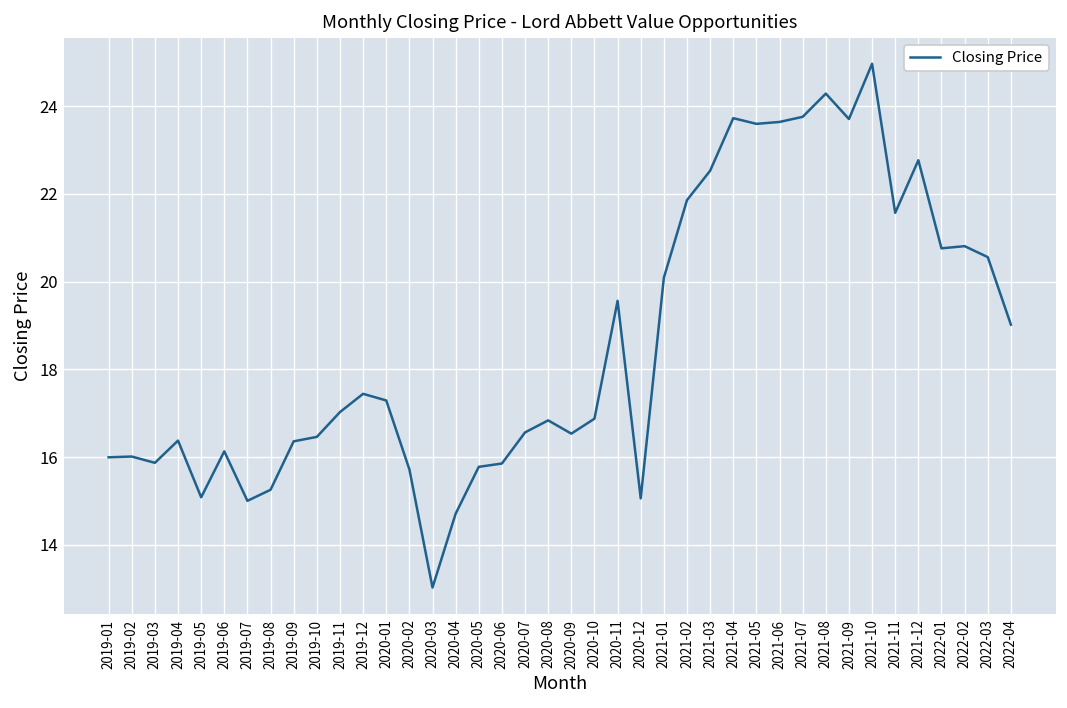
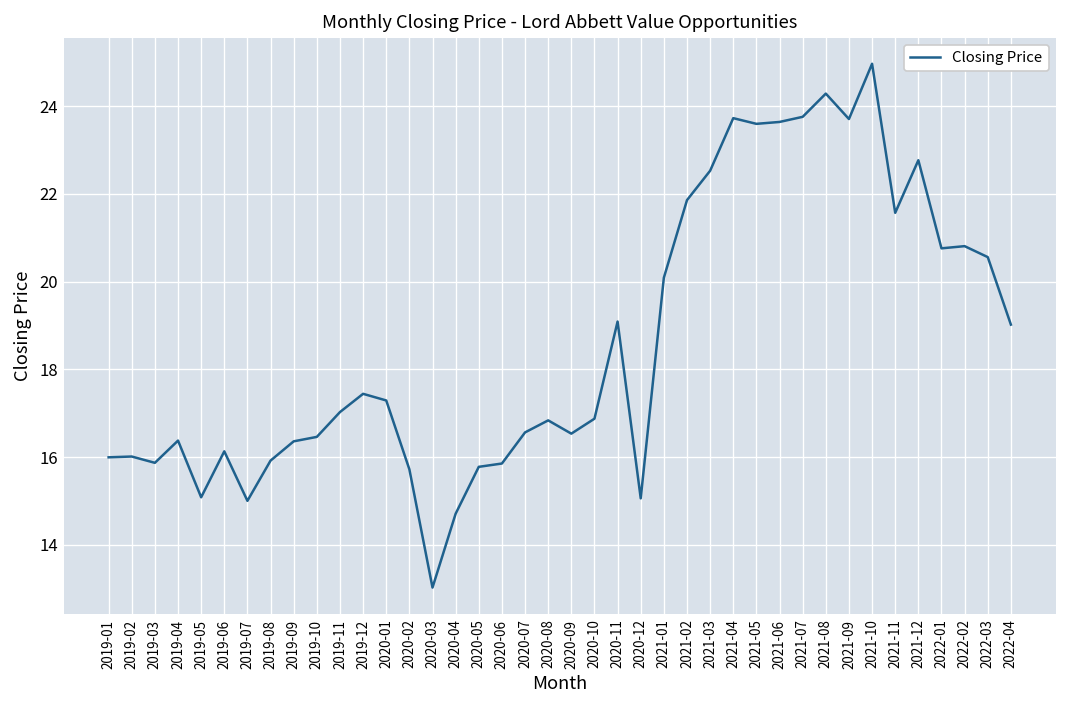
2019-08: 15.3 -> 15.9
2020-11: 19.6 -> 19.1
